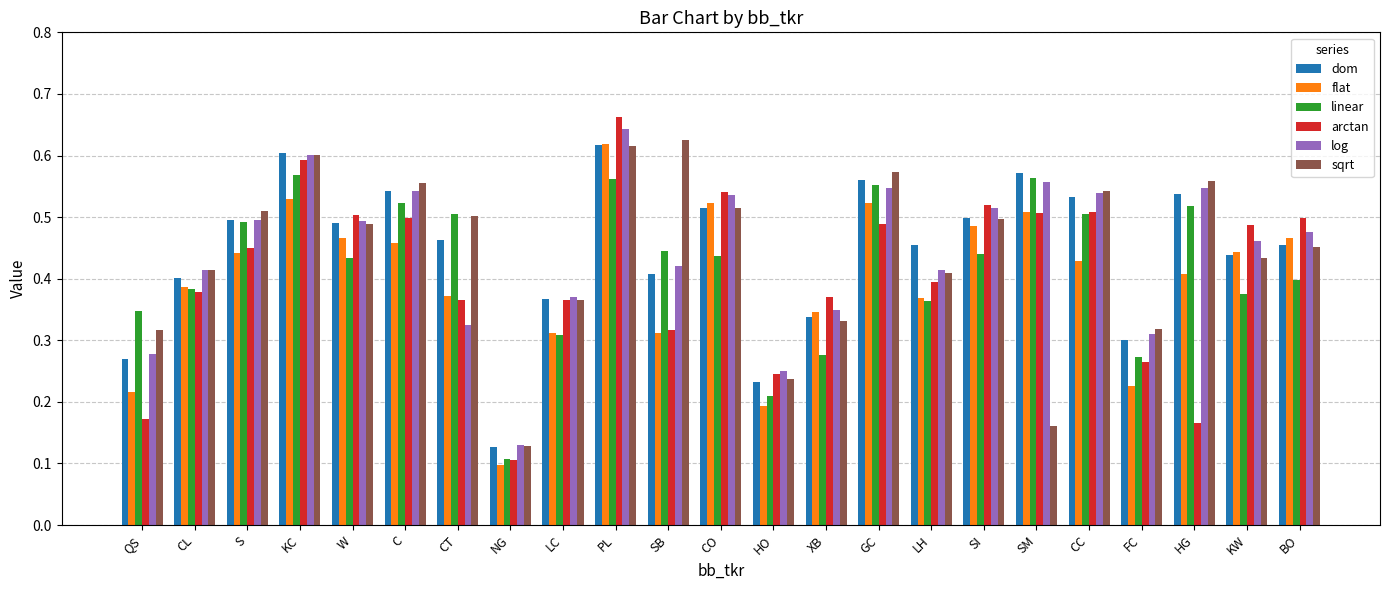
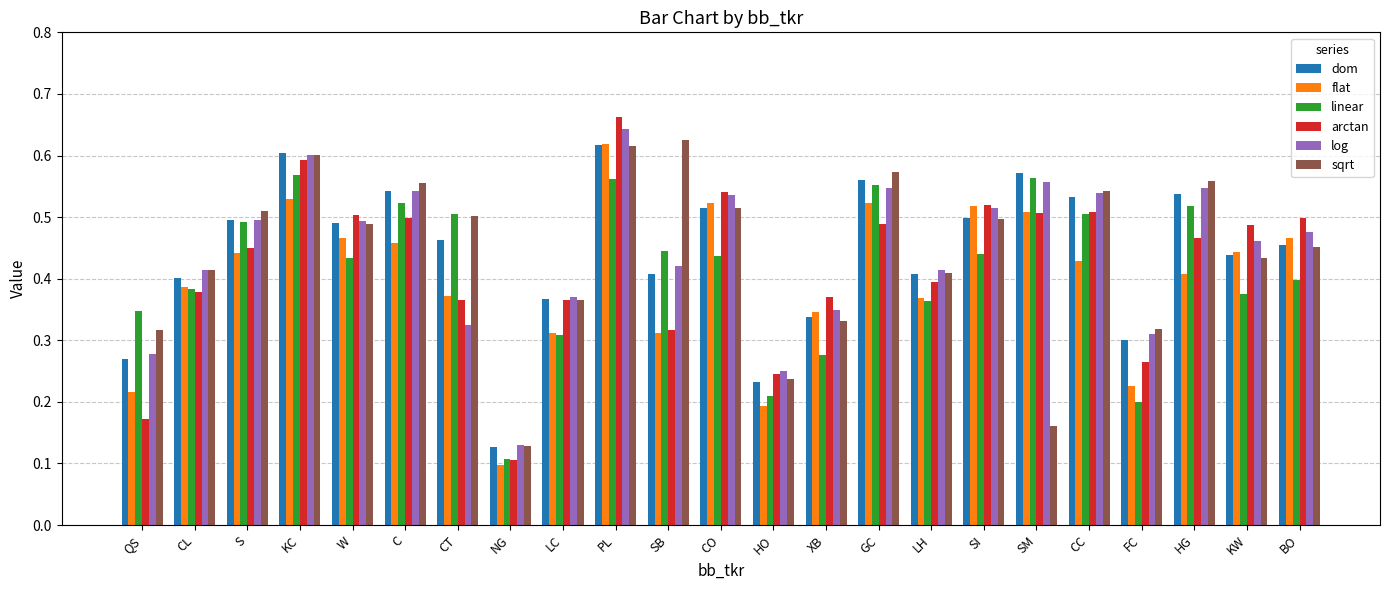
dom, LH: 0.45 -> 0.41
flat, SI: 0.48 -> 0.52
linear, FC: 0.27 -> 0.20
arctan, HG: 0.17 -> 0.47
